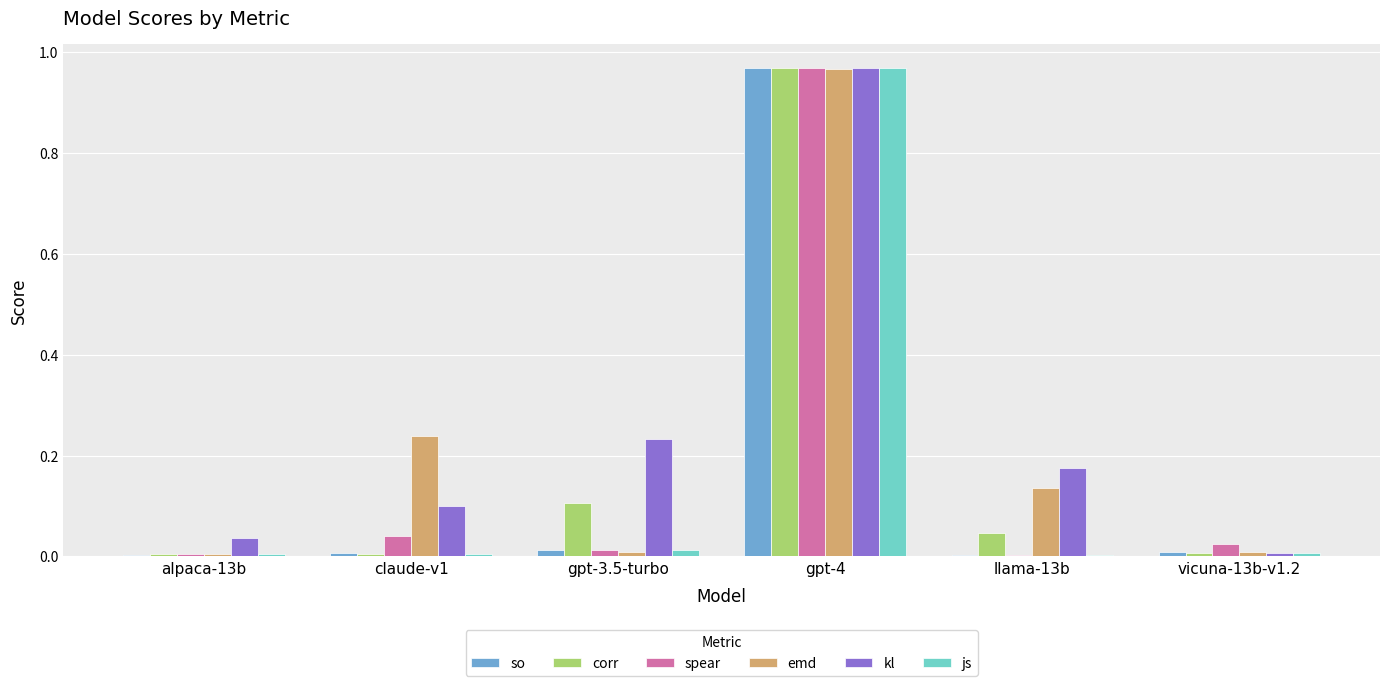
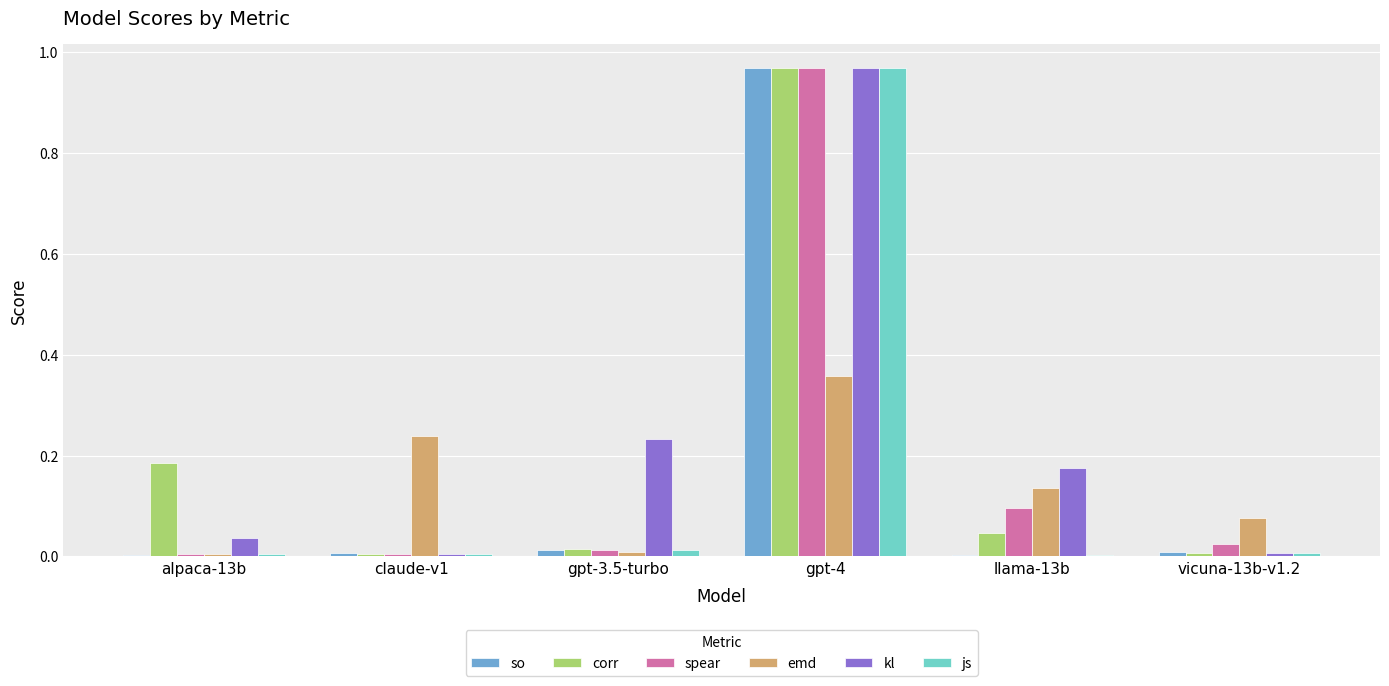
corr, alpaca-13b: 0.00 -> 0.19
spear, claude-v1: 0.04 -> 0.00
kl, claude-v1: 0.10 -> 0.00
corr, gpt-3.5-turbo: 0.11 -> 0.01
emd, gpt-4: 0.97 -> 0.36
spear, llama-13b: 0.00 -> 0.10
emd, vicuna-13b-v1.2: 0.01 -> 0.08
